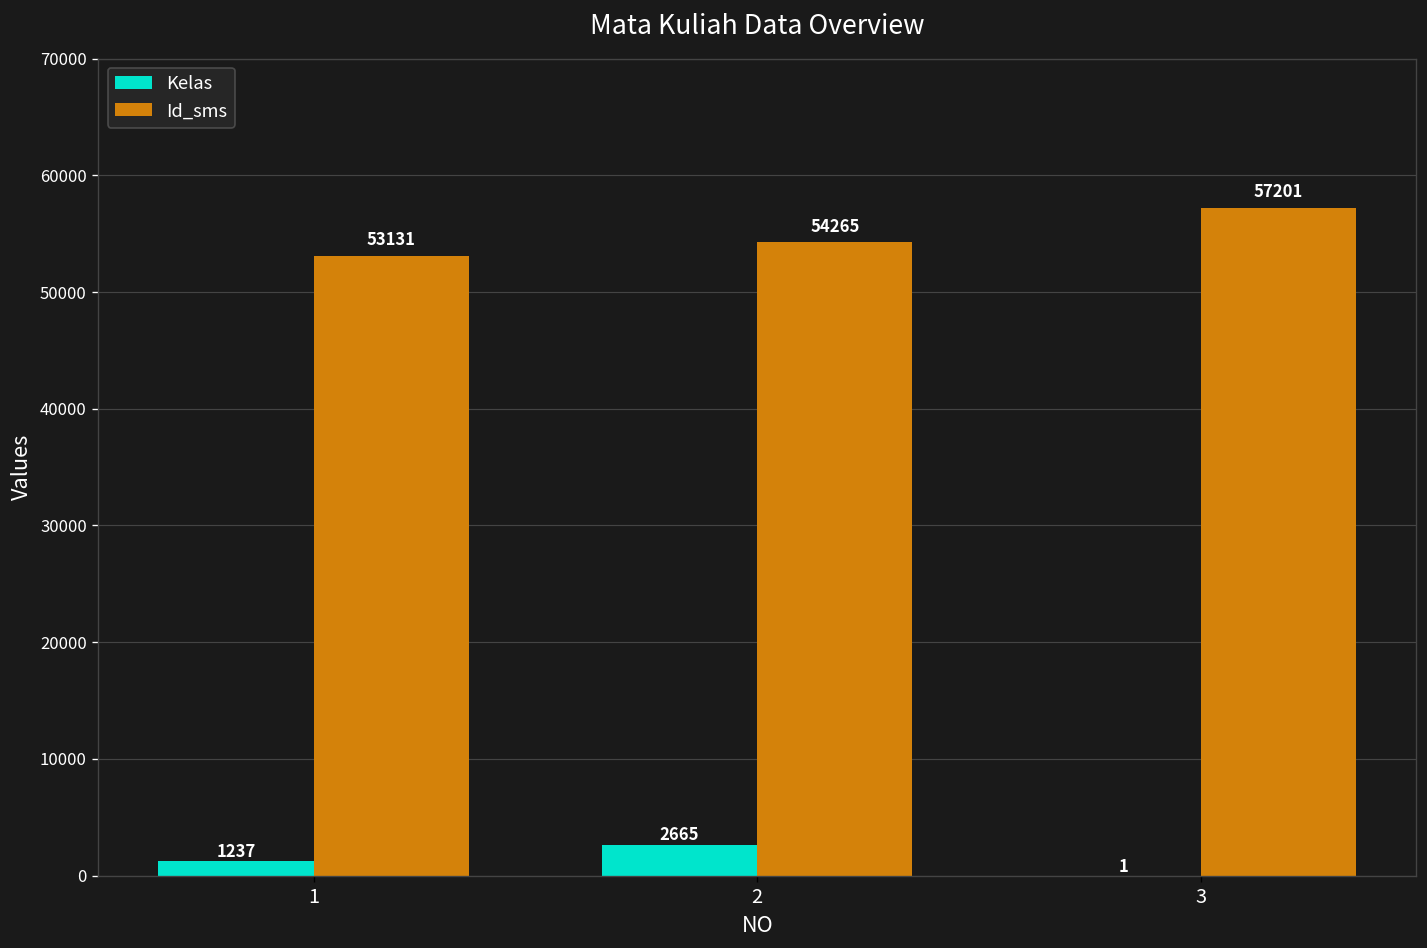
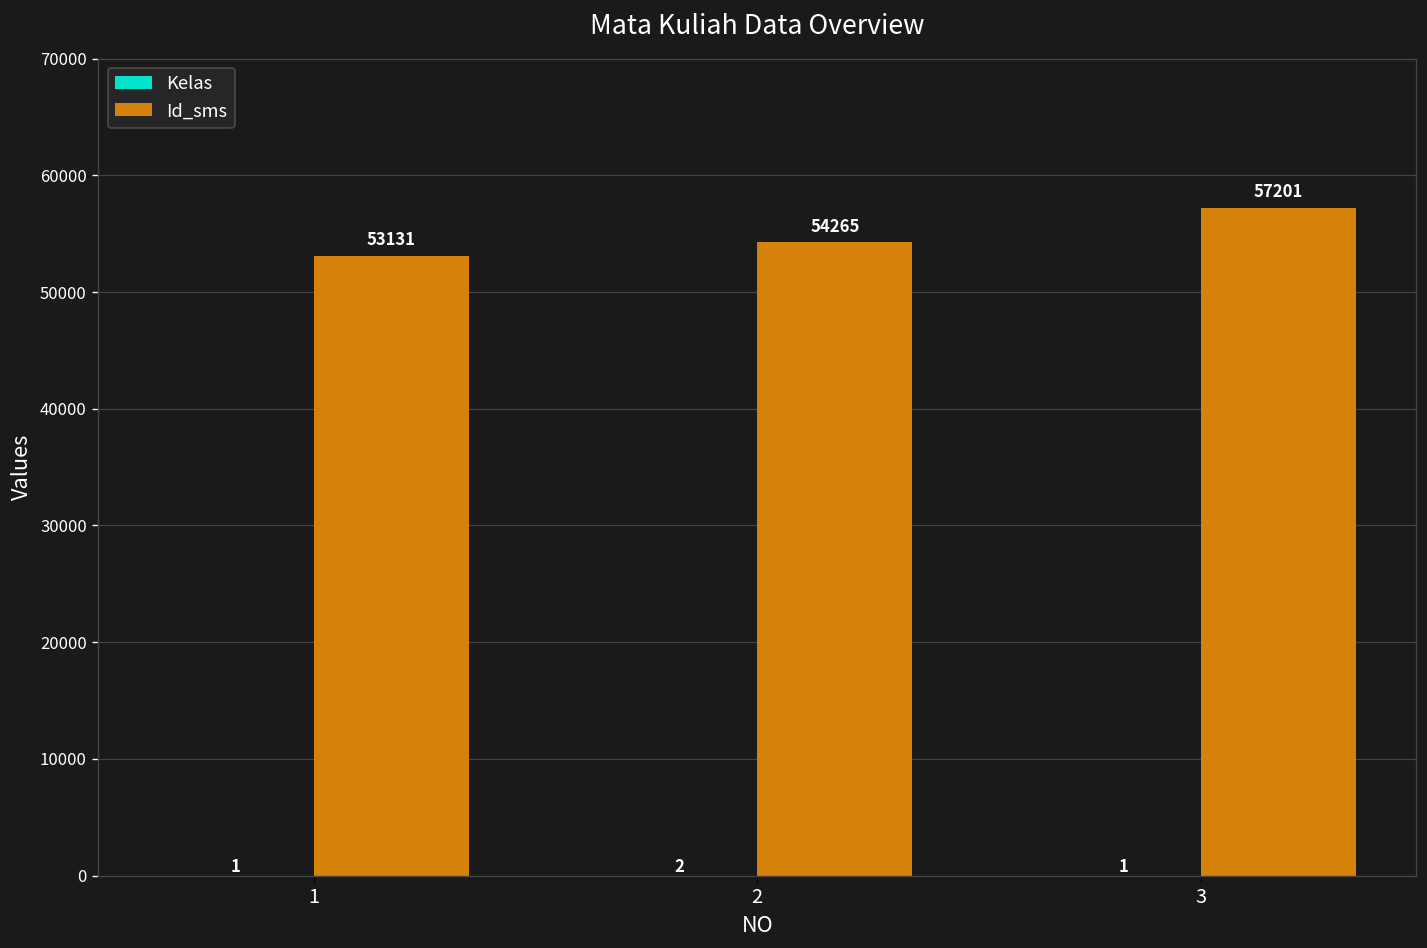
Kelas, 1: 1237 -> 1
Kelas, 2: 2665 -> 2
